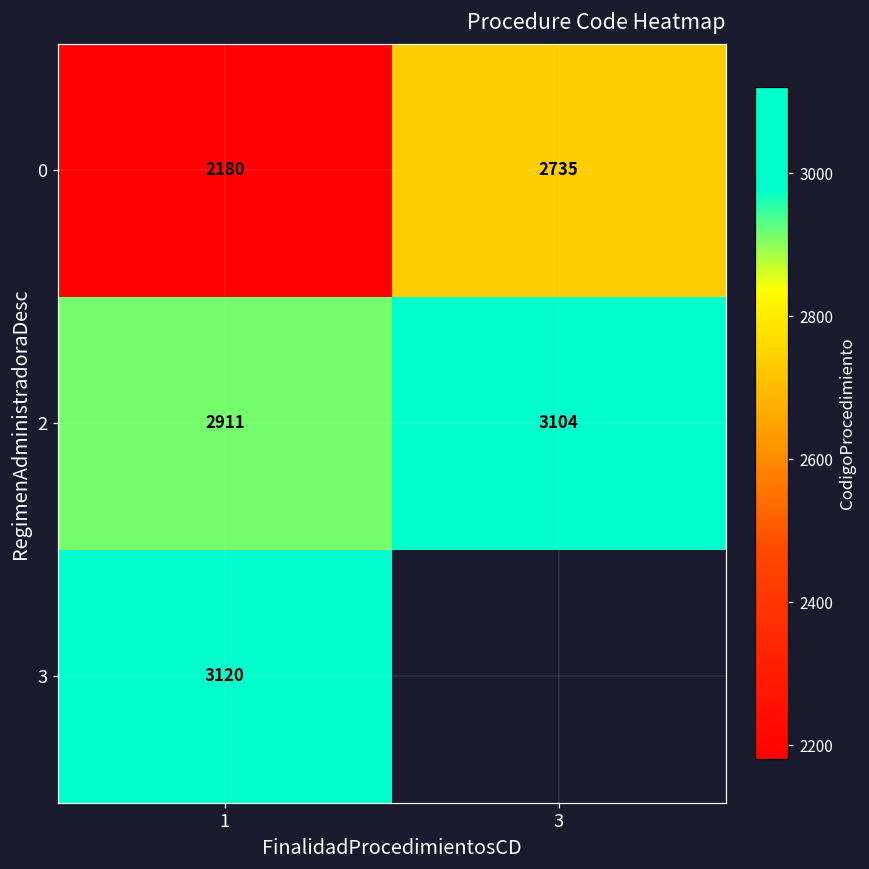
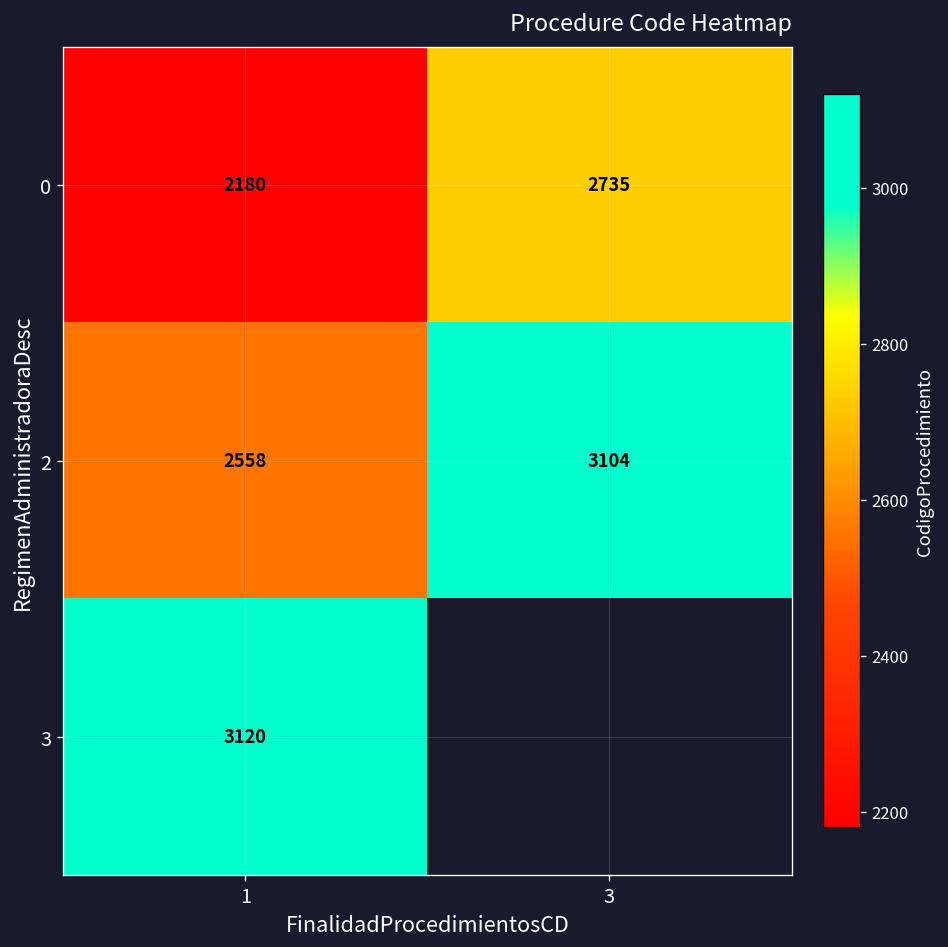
2, 1: 2911 -> 2558
